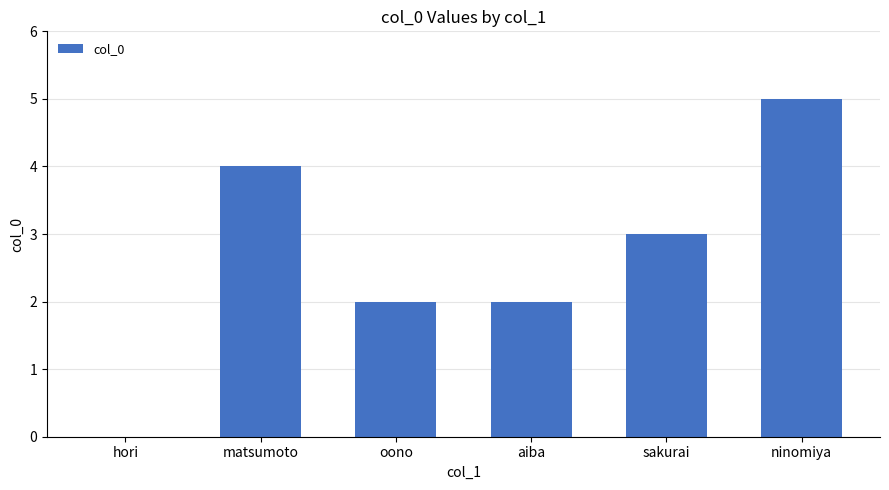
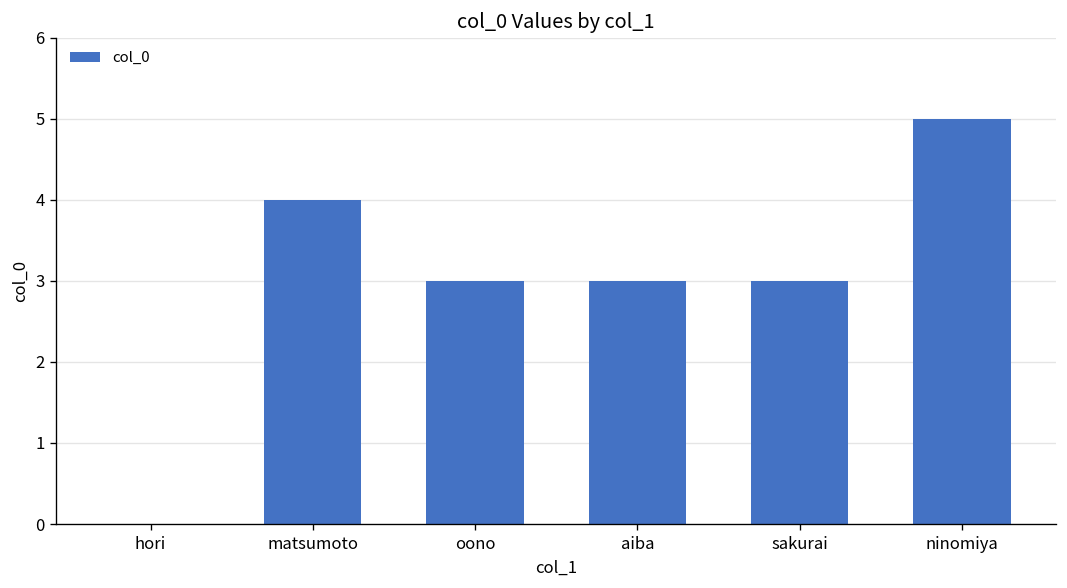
oono: 2 -> 3
aiba: 2 -> 3
